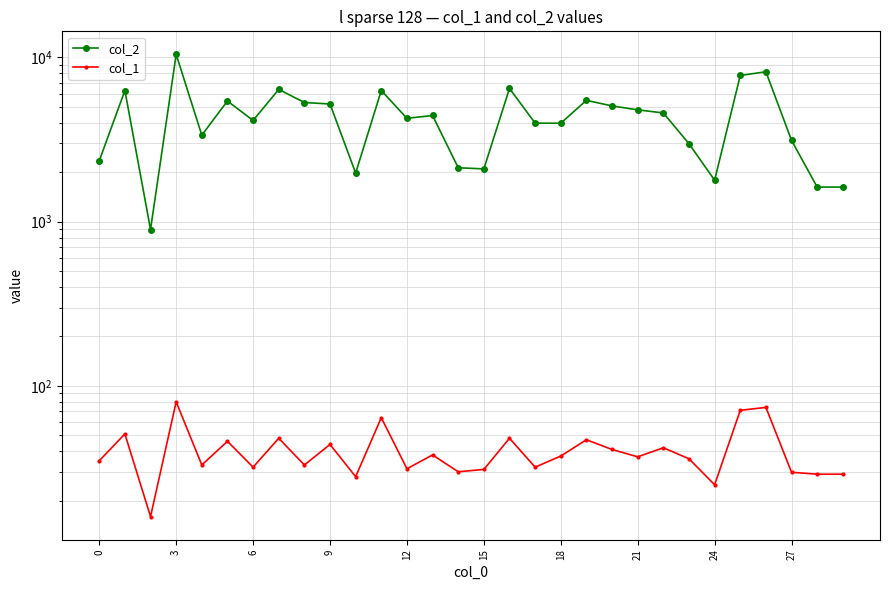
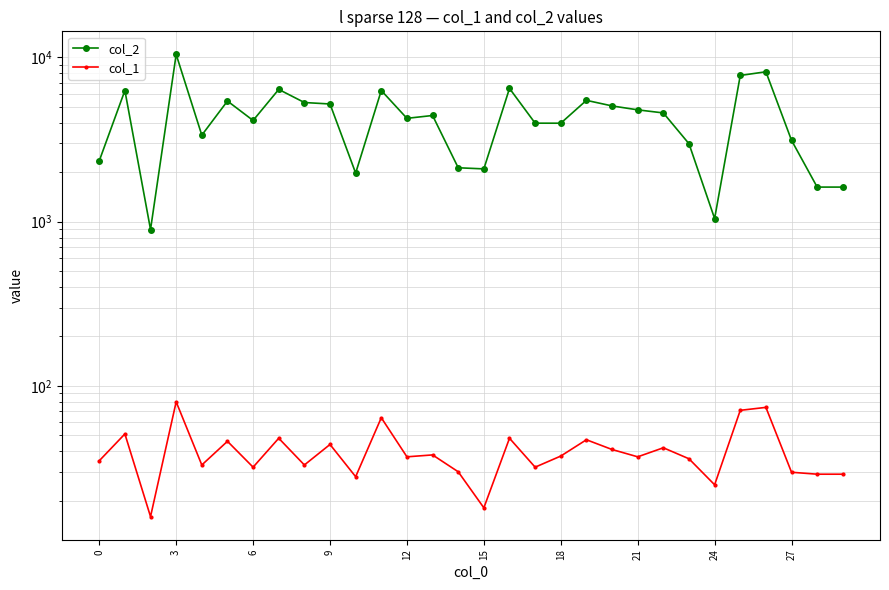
col_1, 12: 31 -> 37
col_1, 15: 31 -> 18
col_2, 24: 1800 -> 1000
